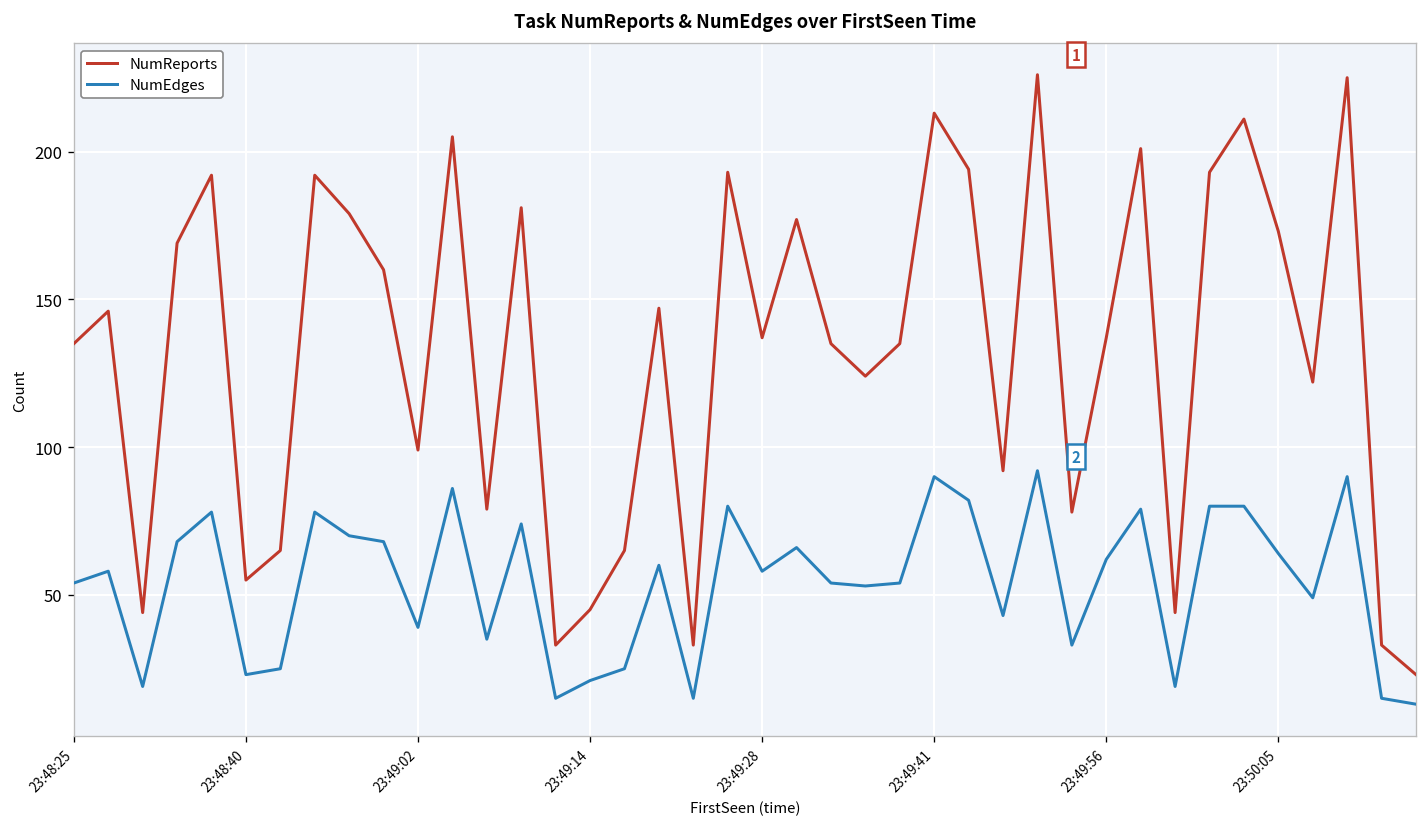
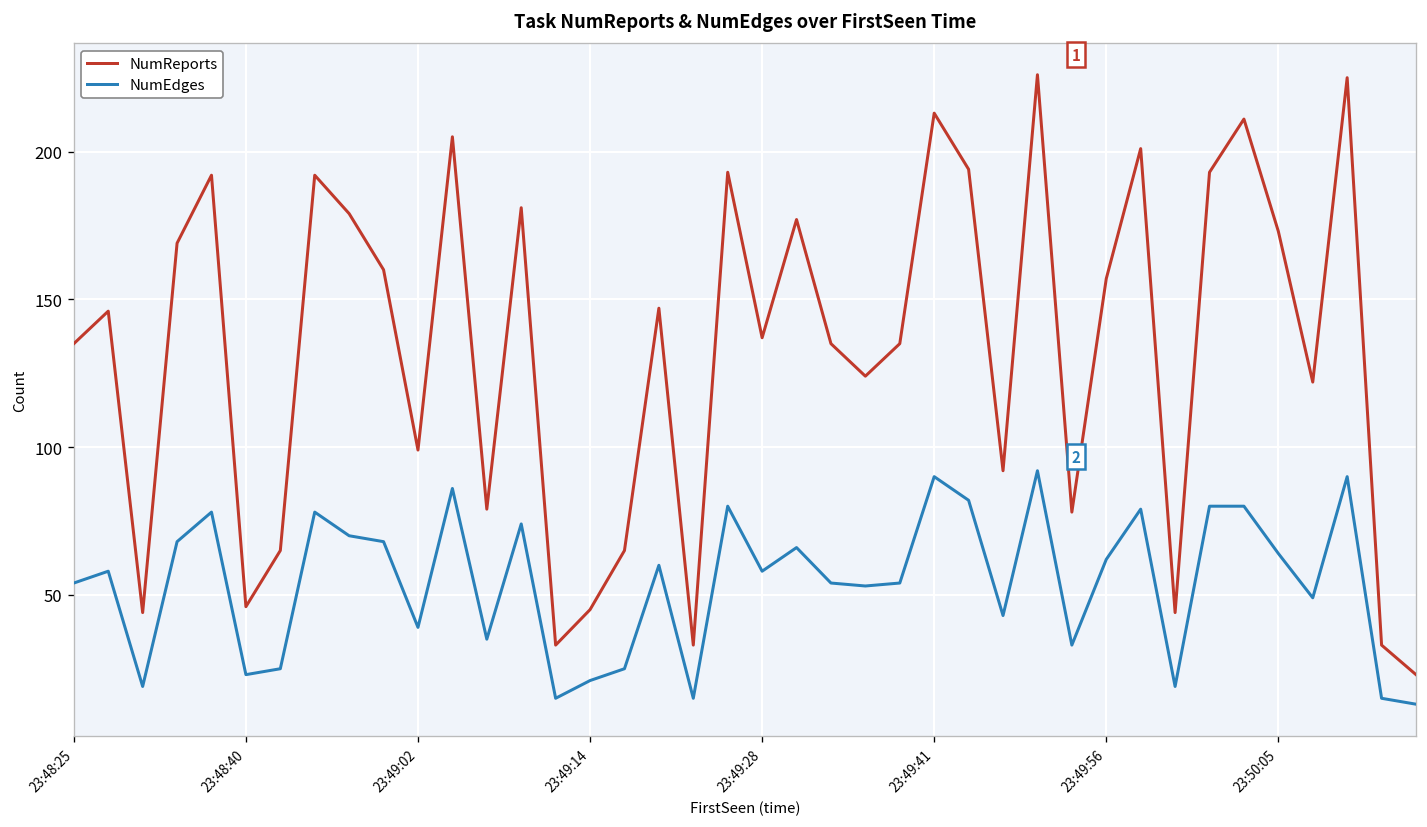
NumReports, 23:48:40: 55 -> 46
NumReports, 23:49:56: 137 -> 157
